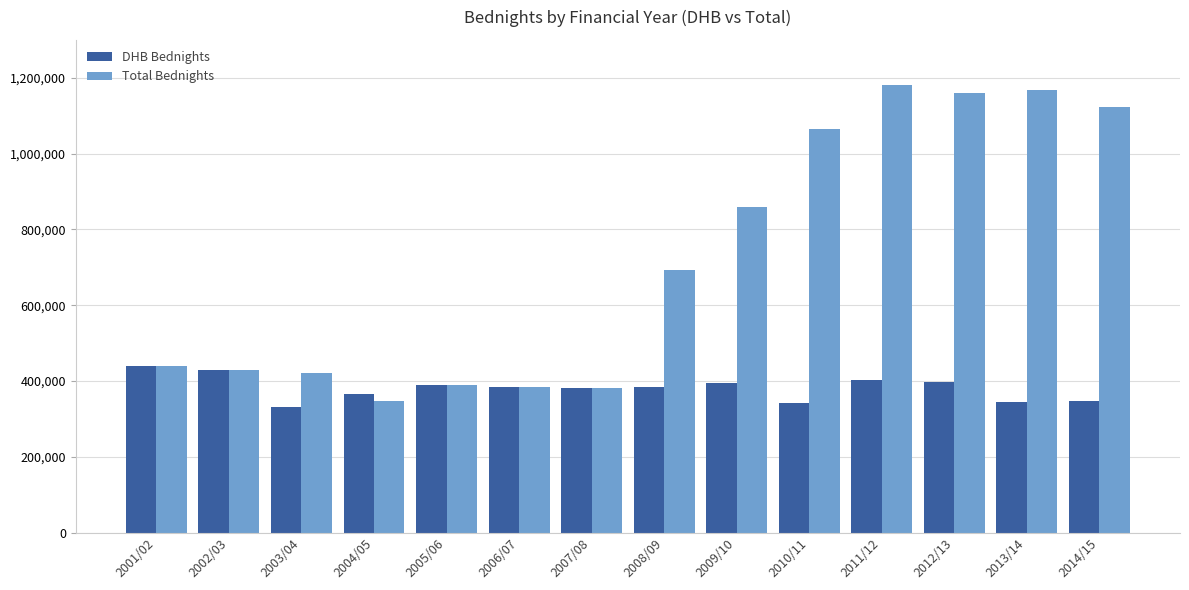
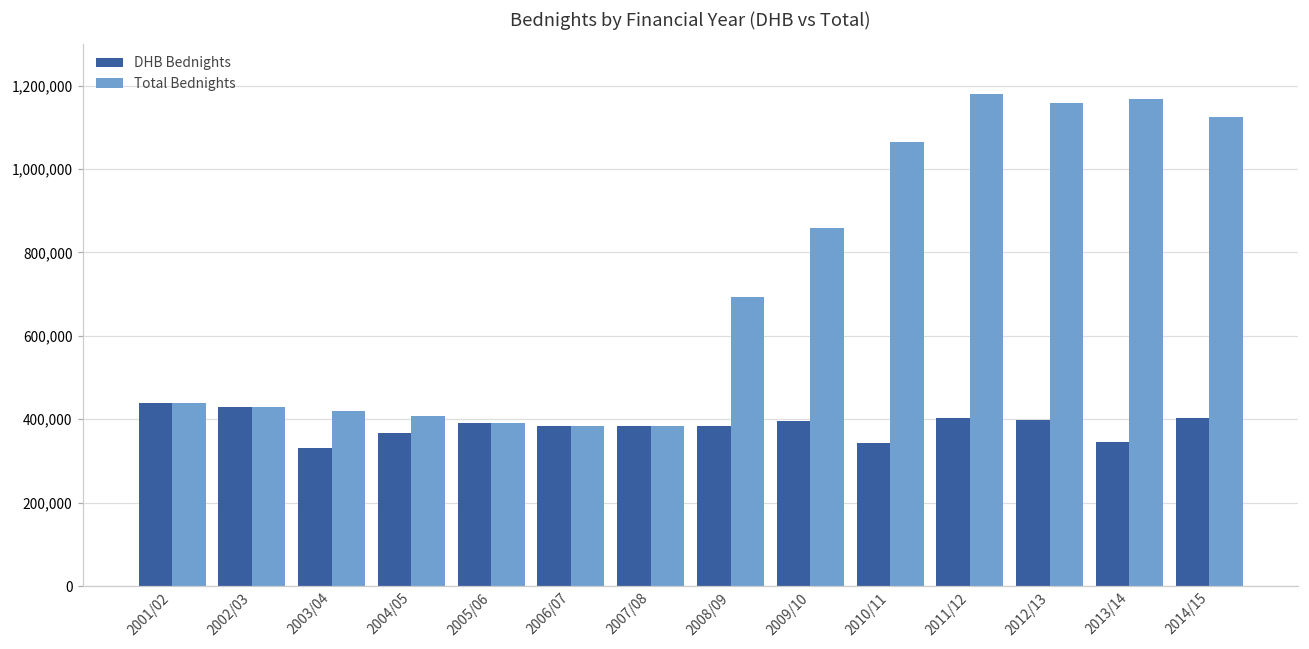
Total Bednights, 2004/05: 350,000 -> 410,000
DHB Bednights, 2014/15: 350,000 -> 400,000
